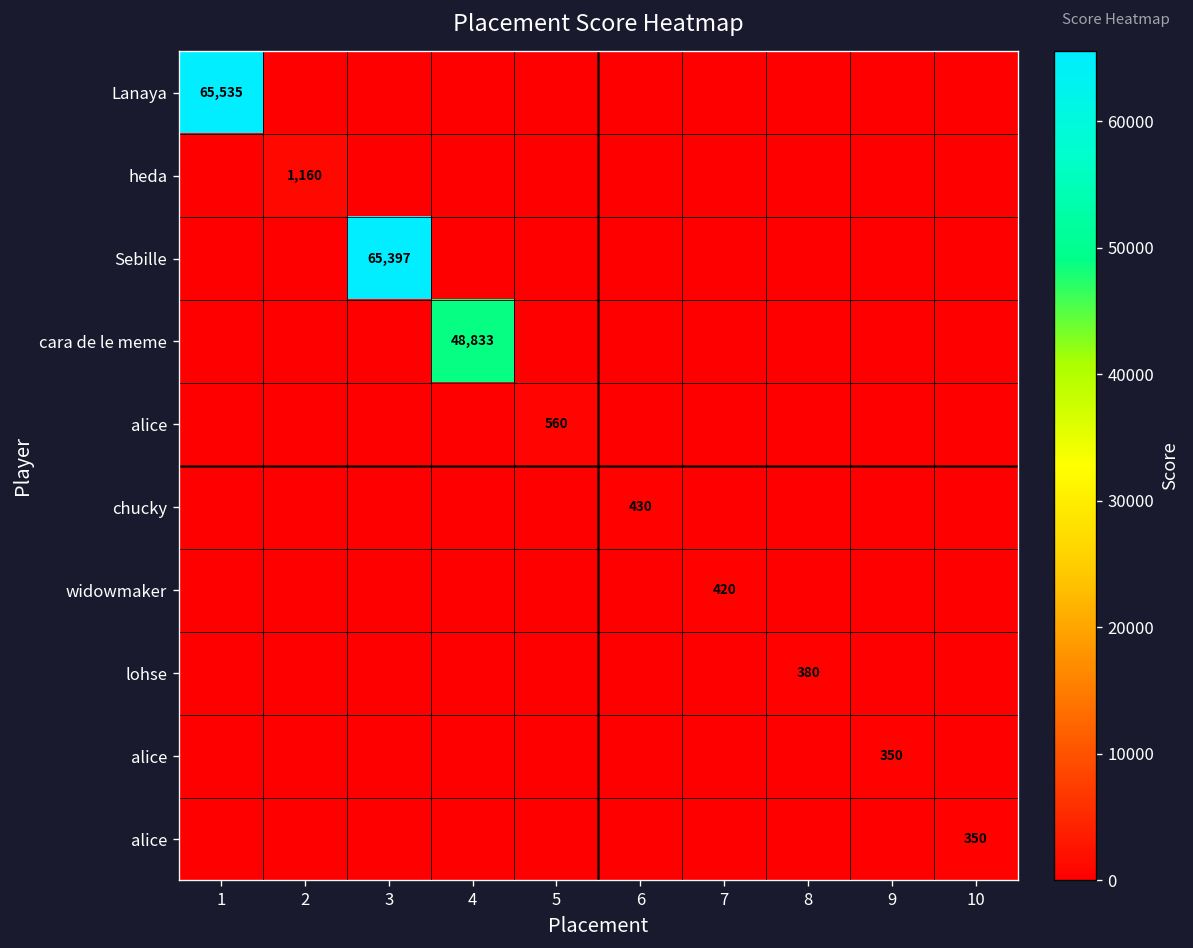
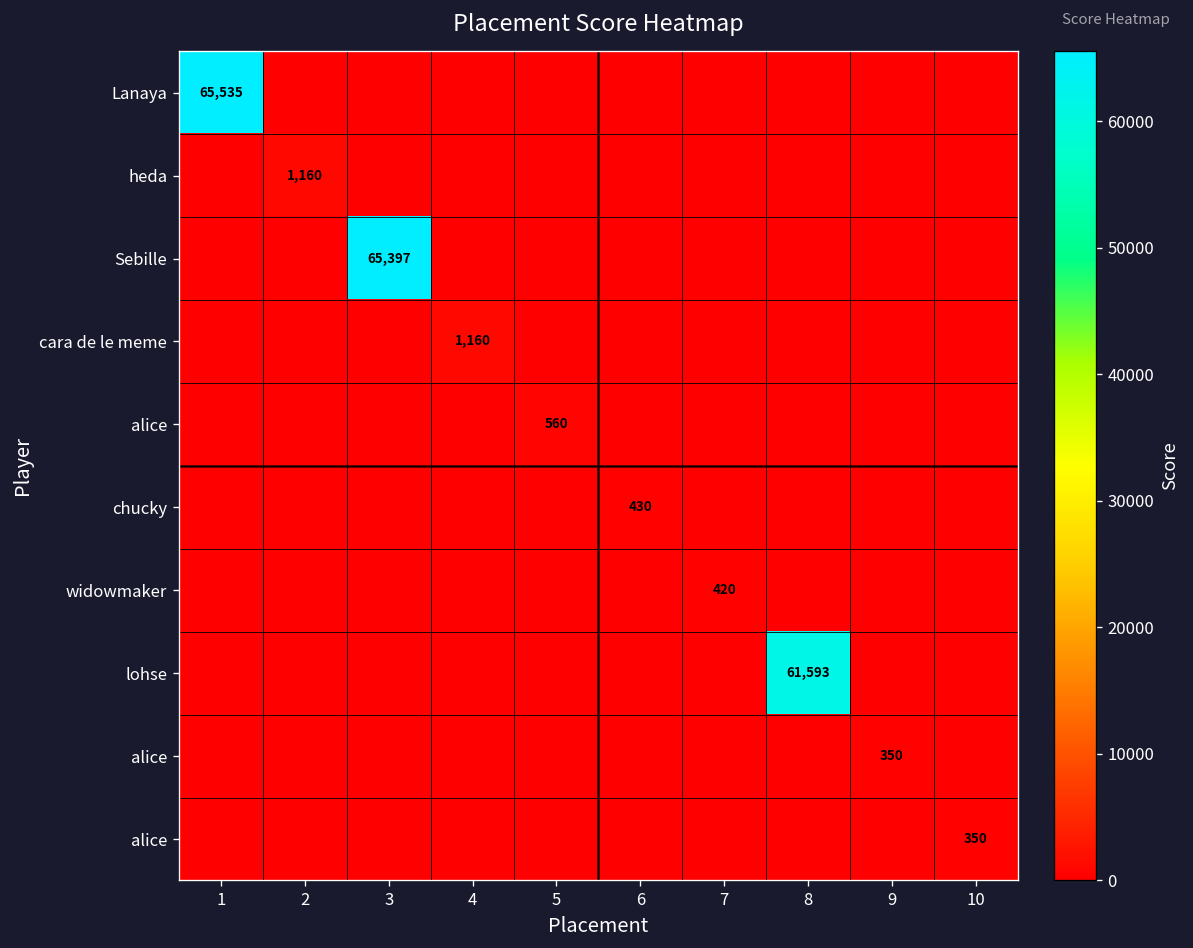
cara de le meme, 4: 48,833 -> 1,160
lohse, 8: 380 -> 61,593
